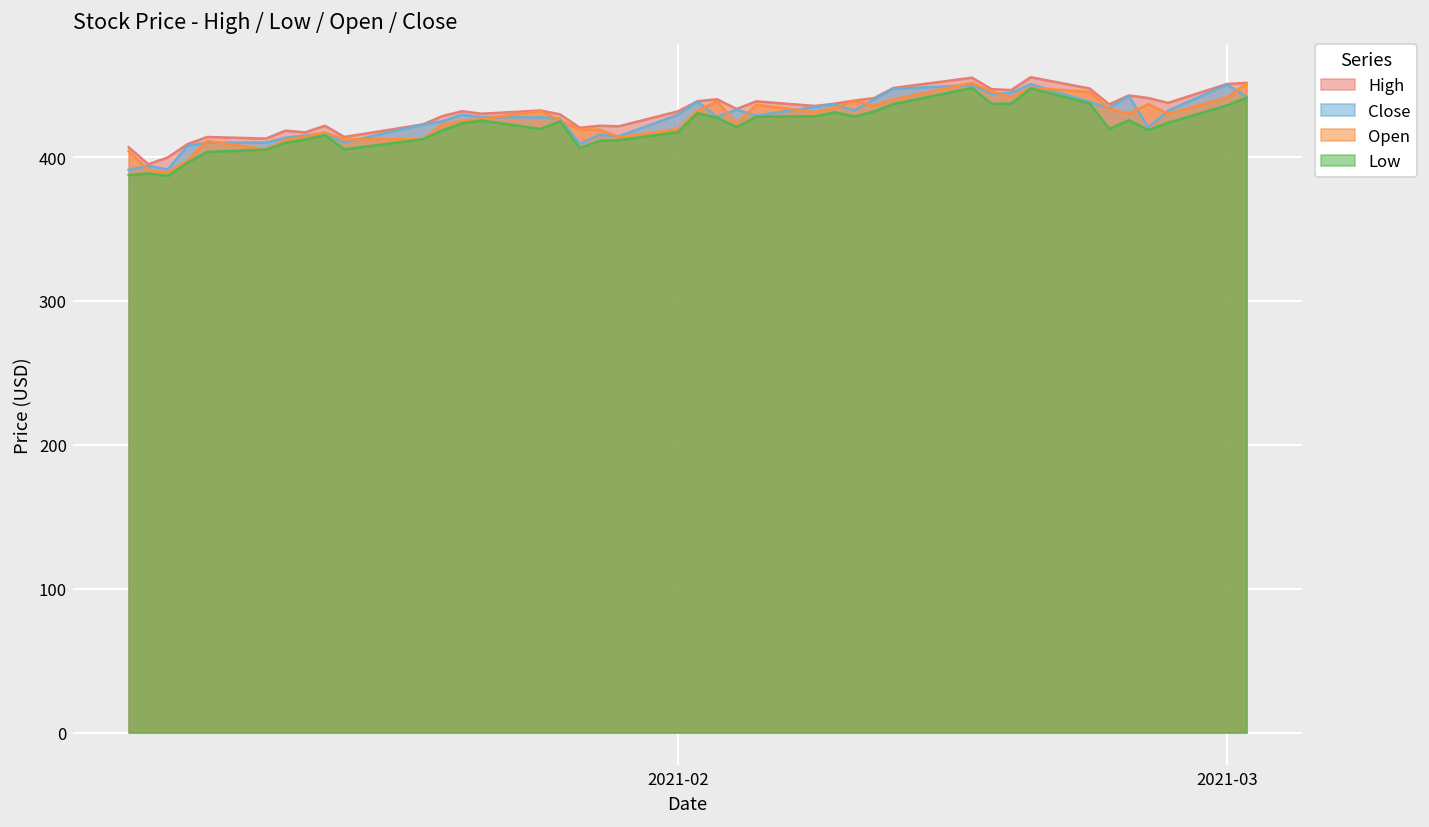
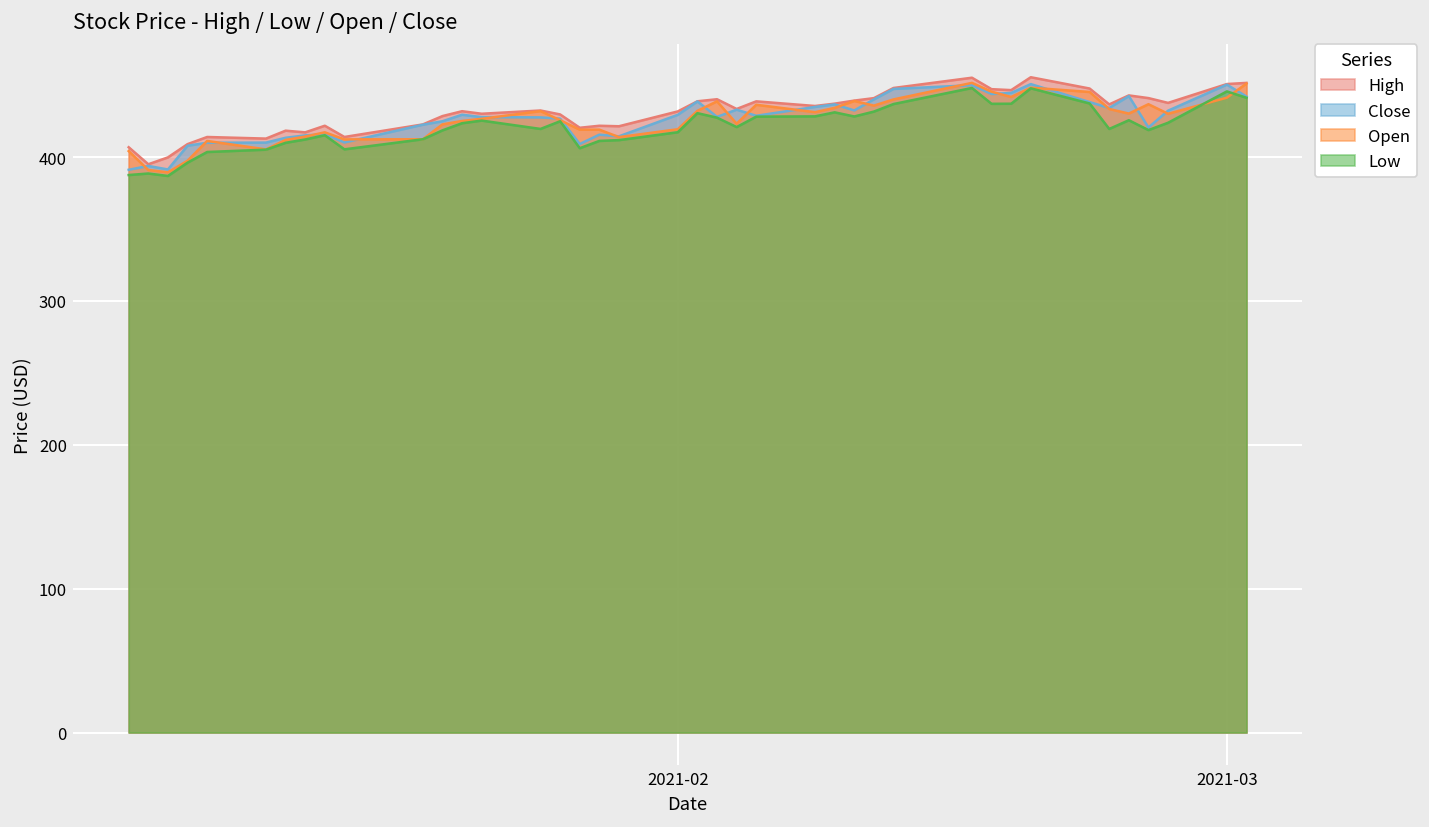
Low, 2021-03: 436 -> 446
